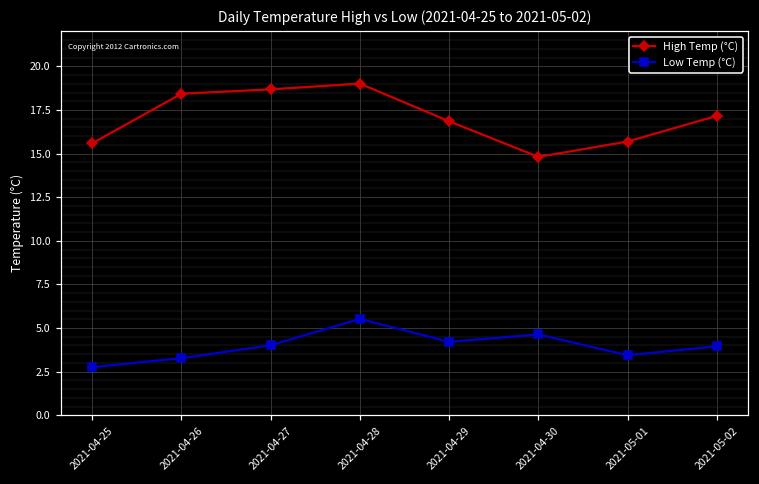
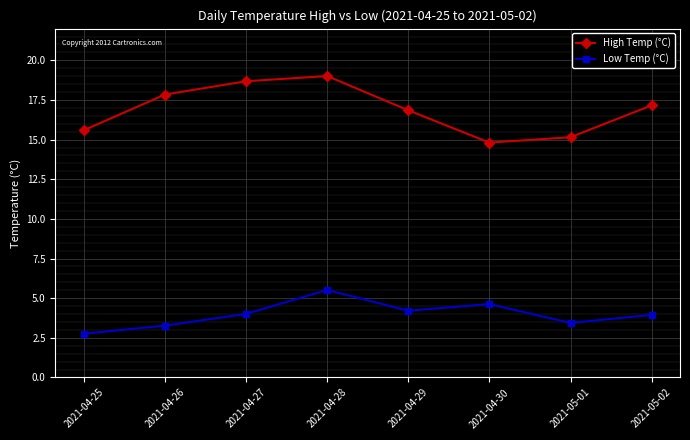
High Temp (°C), 2021-04-26: 18.4 -> 17.8
High Temp (°C), 2021-05-01: 15.7 -> 15.2
